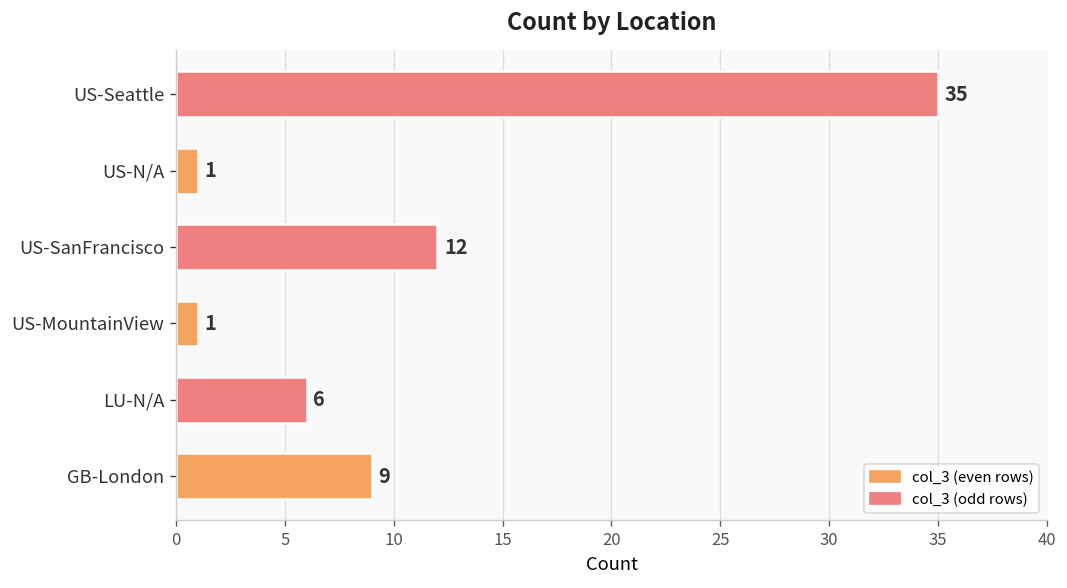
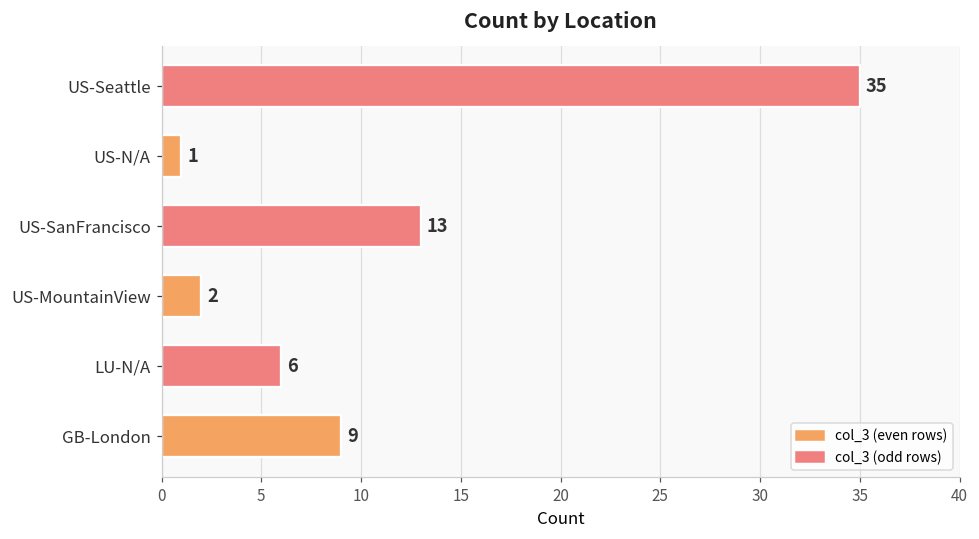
US-SanFrancisco: 12 -> 13
US-MountainView: 1 -> 2
